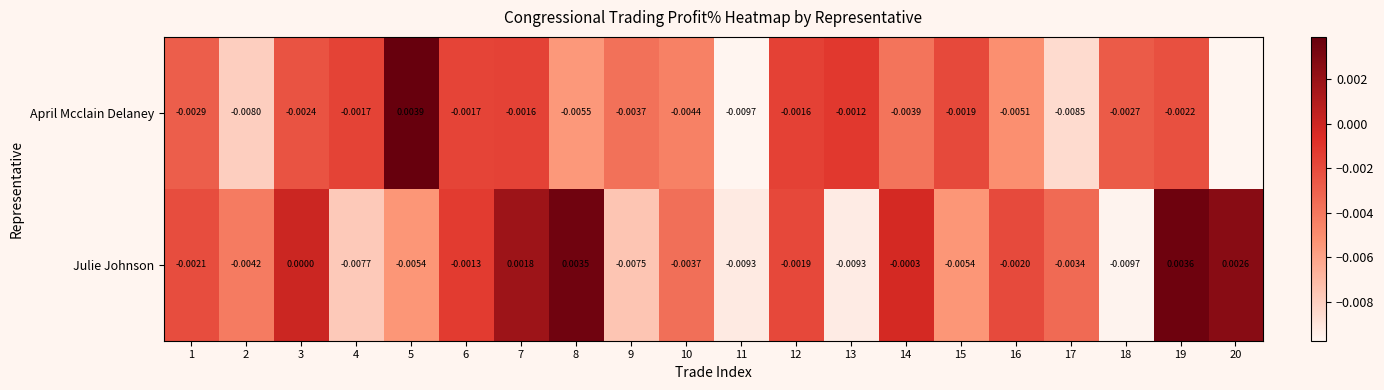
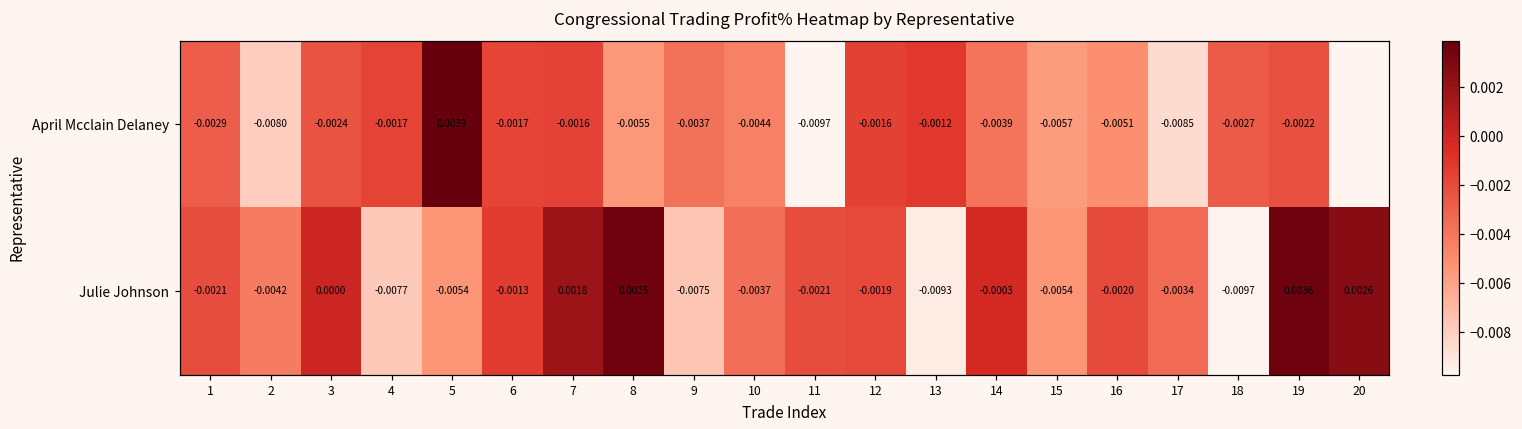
April Mcclain Delaney, 15: -0.0019 -> -0.0057
Julie Johnson, 11: -0.0093 -> -0.0021
